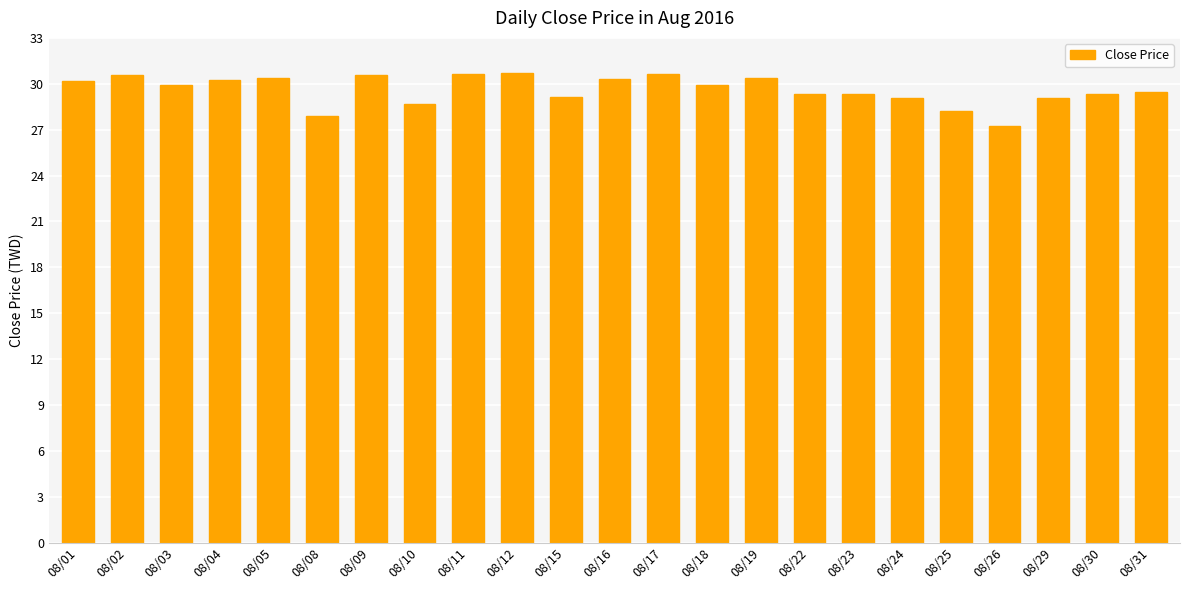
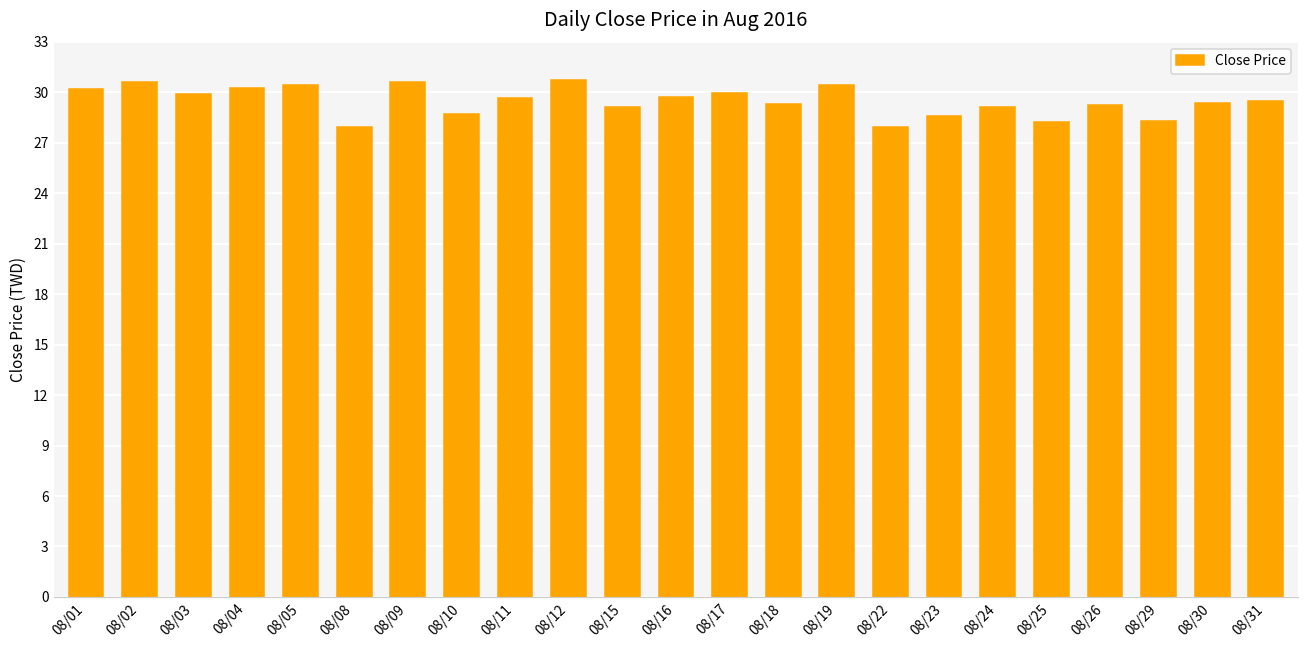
08/11: 30.7 -> 29.7
08/16: 30.3 -> 29.7
08/17: 30.6 -> 30.0
08/18: 29.9 -> 29.3
08/22: 29.3 -> 27.9
08/23: 29.3 -> 28.6
08/26: 27.2 -> 29.3
08/29: 29.1 -> 28.3
